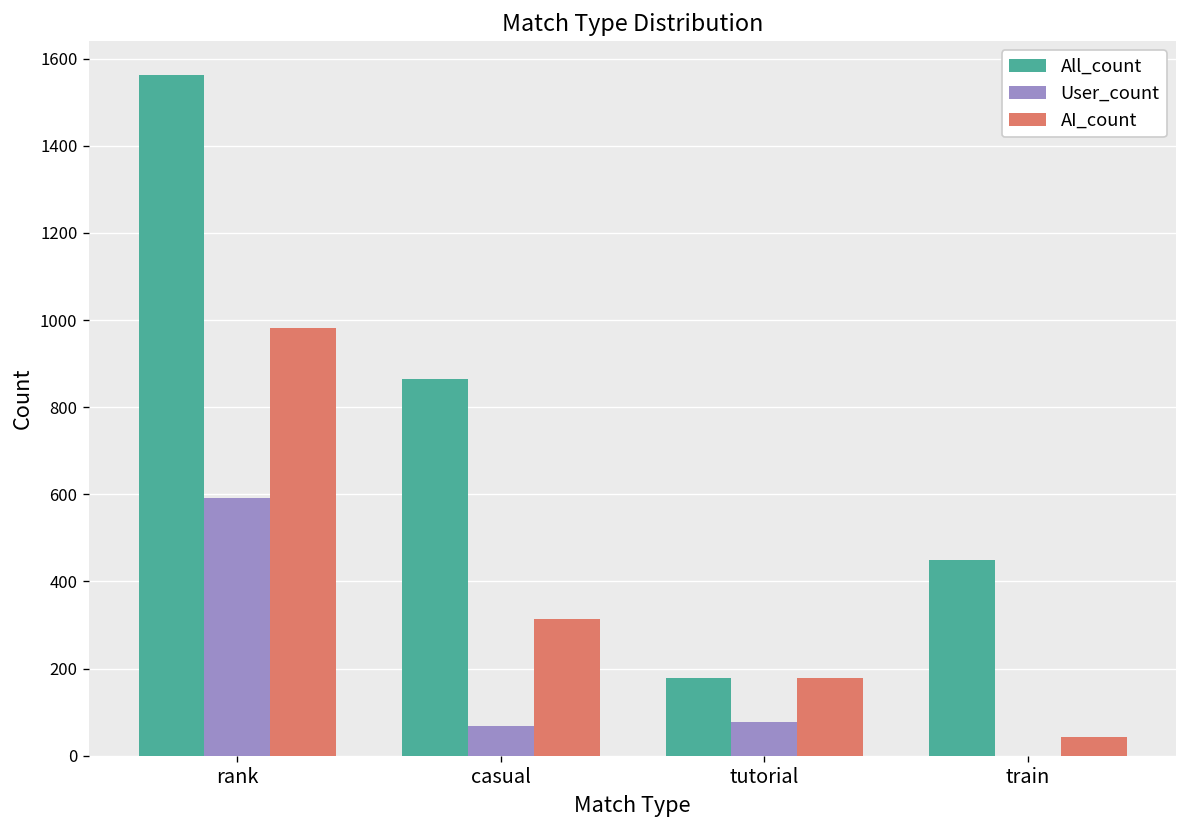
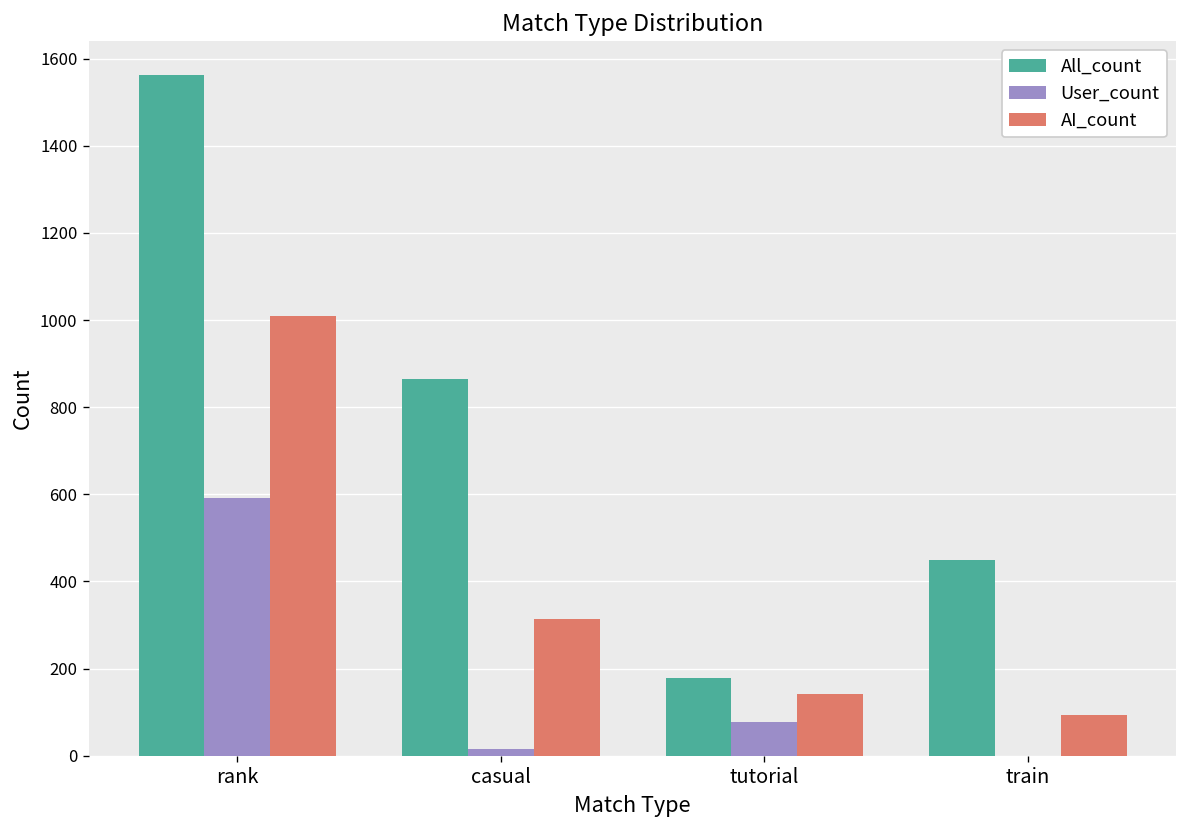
AI_count, rank: 980 -> 1010
User_count, casual: 70 -> 20
AI_count, tutorial: 180 -> 140
AI_count, train: 40 -> 90
